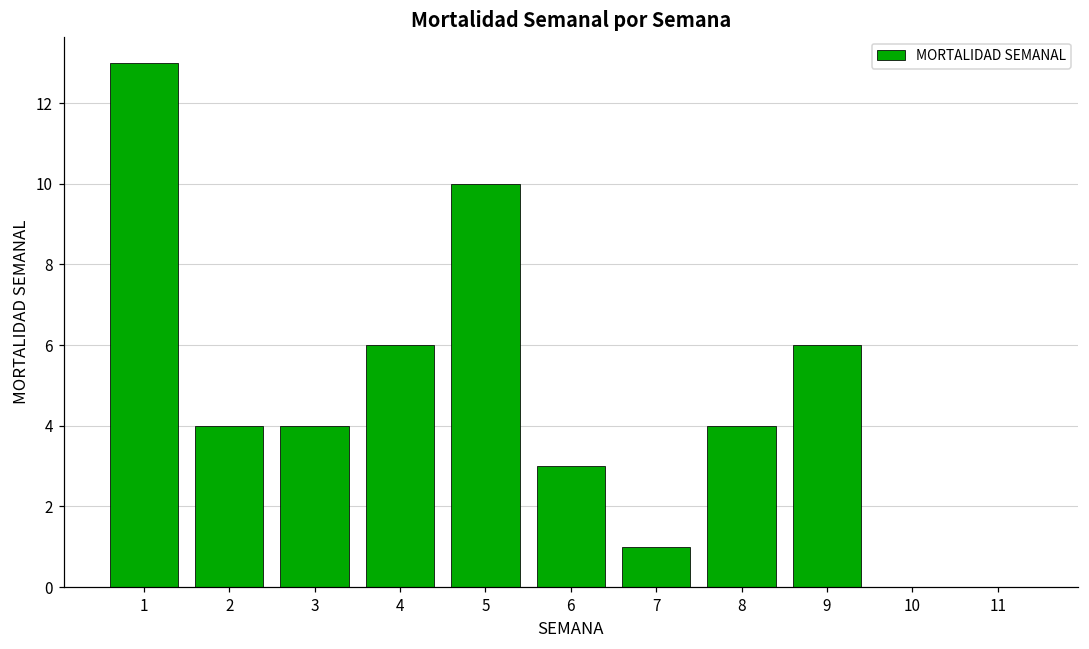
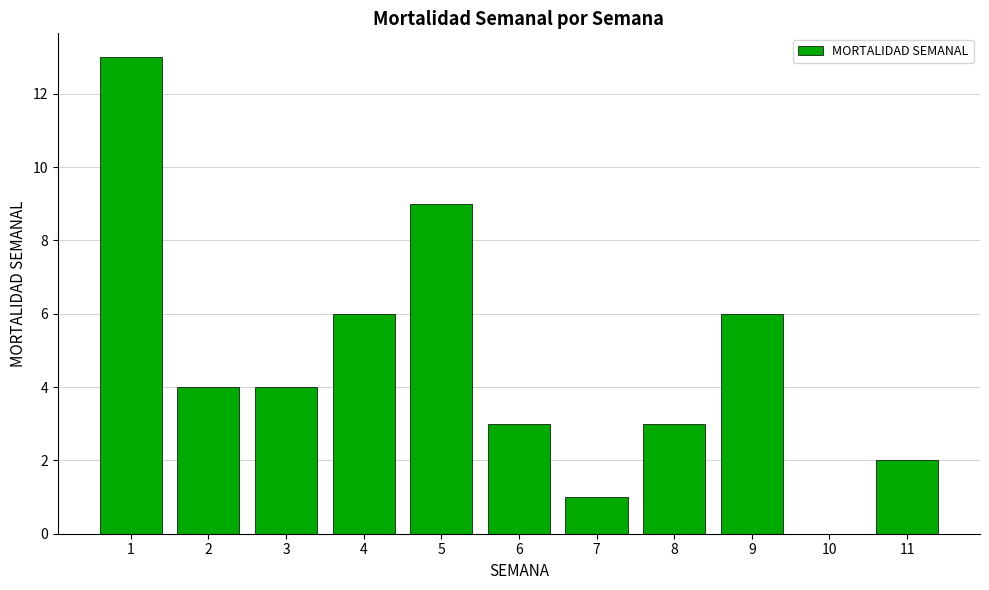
5: 10 -> 9
8: 4 -> 3
11: 0 -> 2
